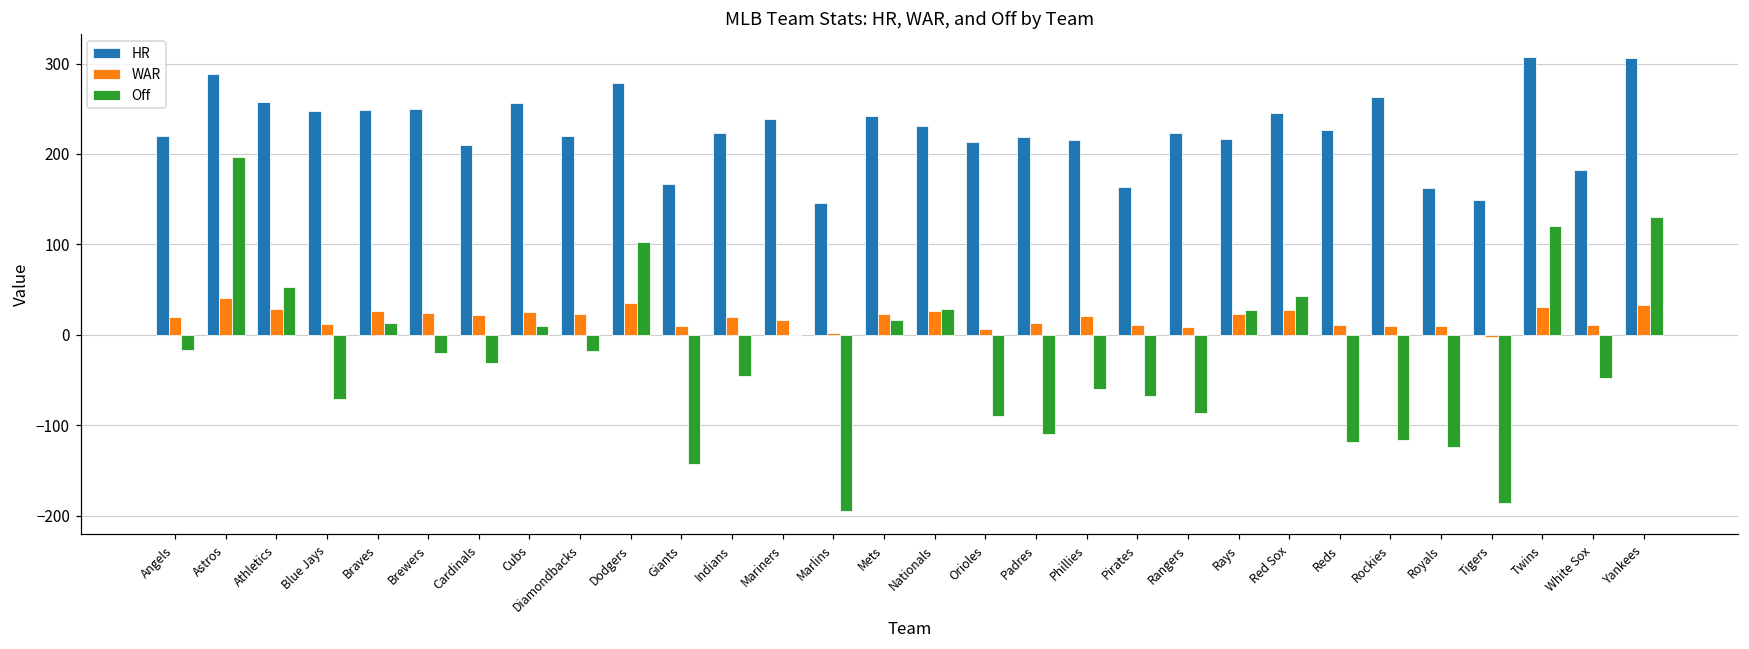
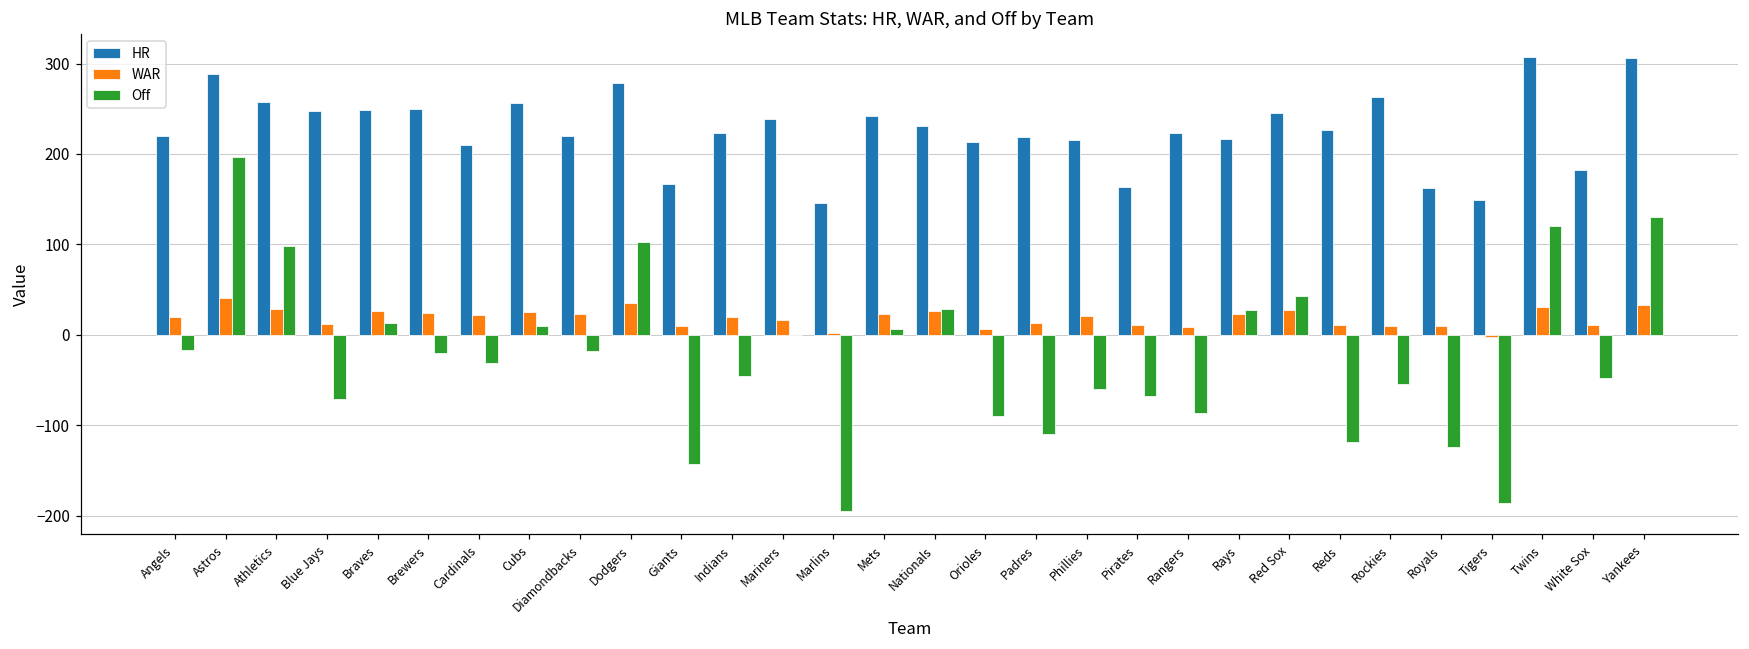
Off, Athletics: 50 -> 100
Off, Mets: 20 -> 10
Off, Rockies: -120 -> -50
